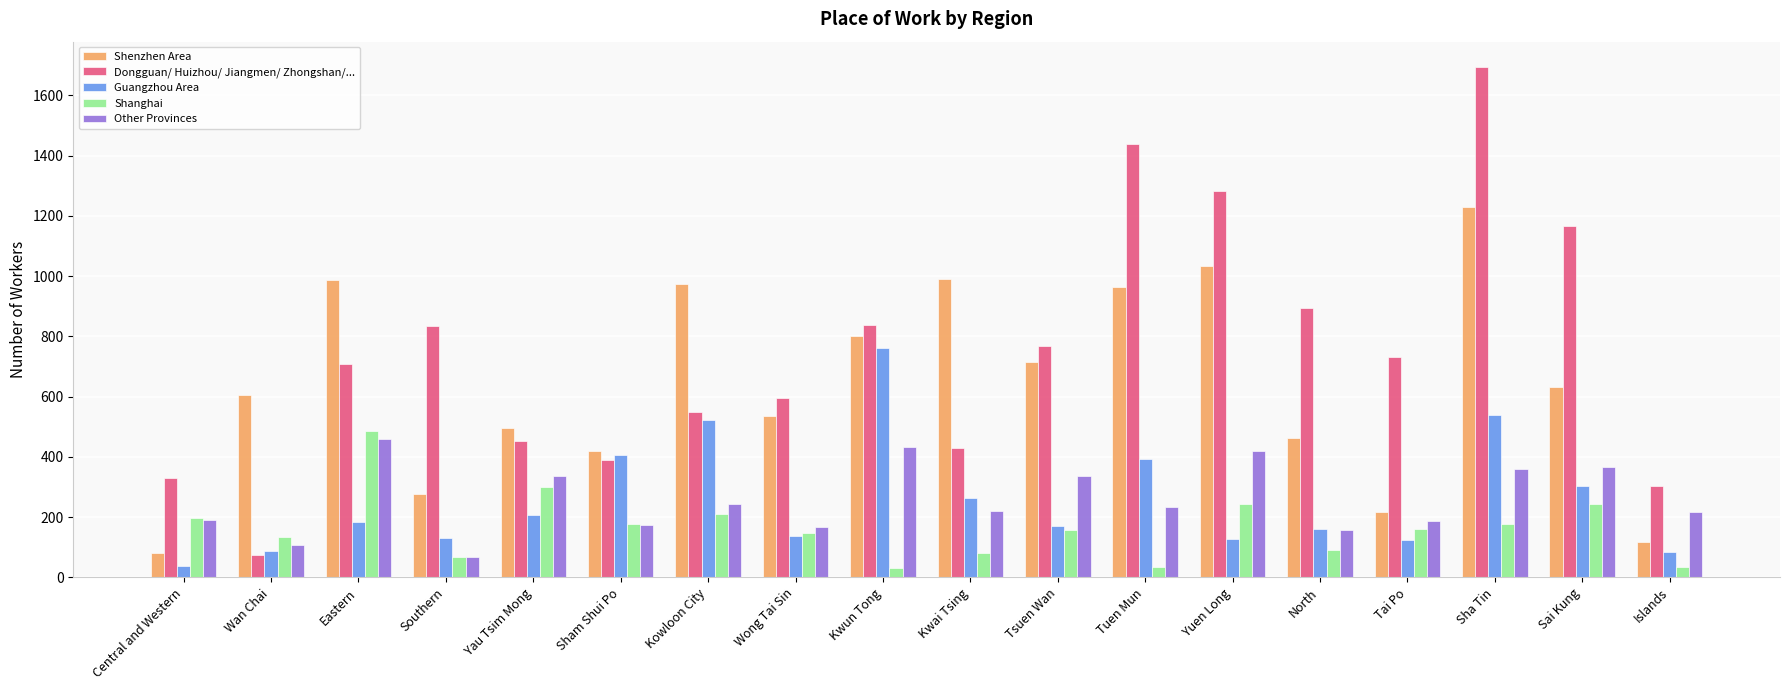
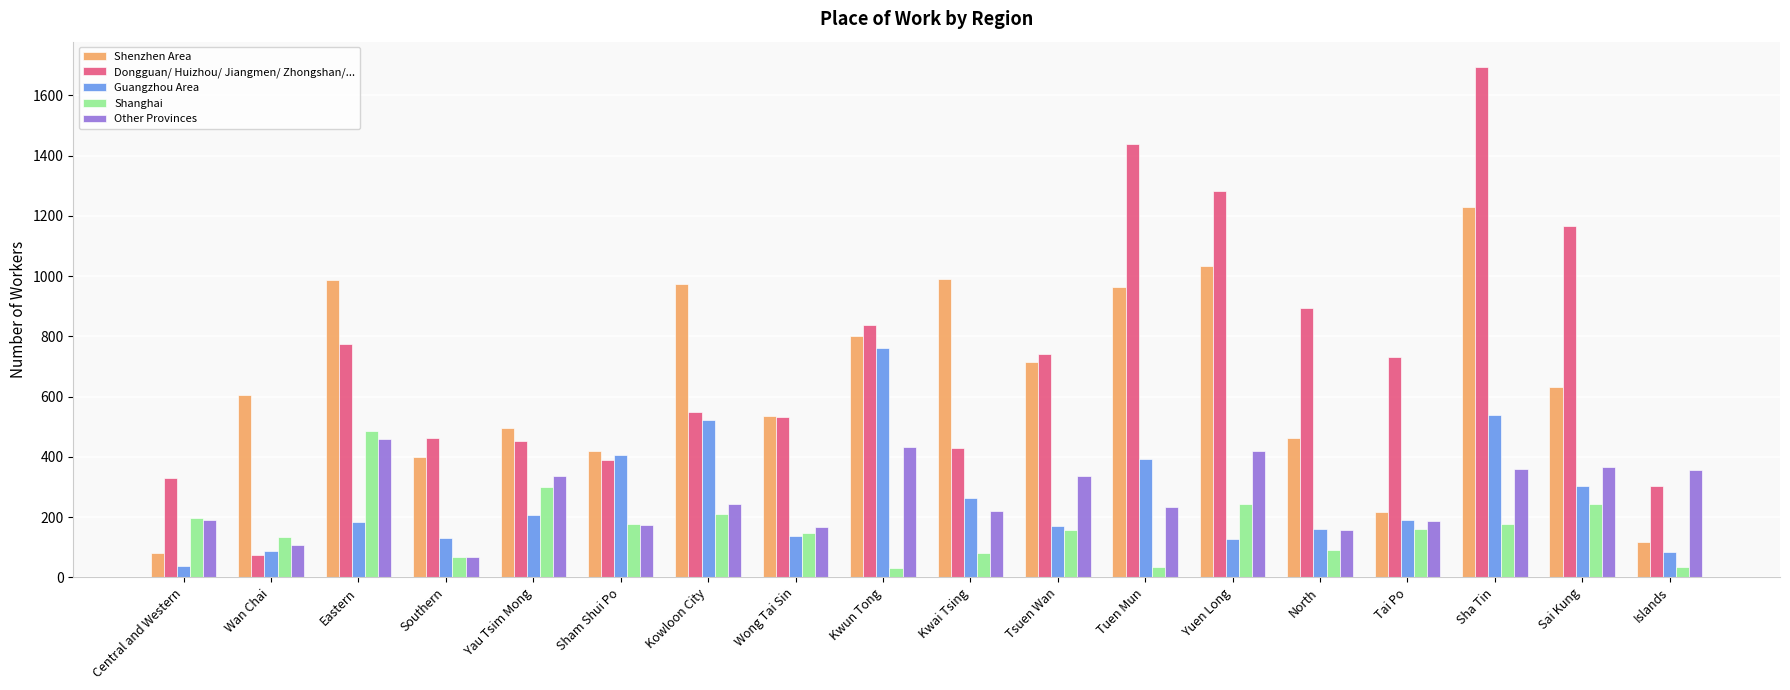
Dongguan/ Huizhou/ Jiangmen/ Zhongshan/..., Eastern: 710 -> 780
Shenzhen Area, Southern: 280 -> 400
Dongguan/ Huizhou/ Jiangmen/ Zhongshan/..., Southern: 830 -> 460
Dongguan/ Huizhou/ Jiangmen/ Zhongshan/..., Wong Tai Sin: 590 -> 530
Dongguan/ Huizhou/ Jiangmen/ Zhongshan/..., Tsuen Wan: 770 -> 740
Guangzhou Area, Tai Po: 120 -> 190
Other Provinces, Islands: 220 -> 360
